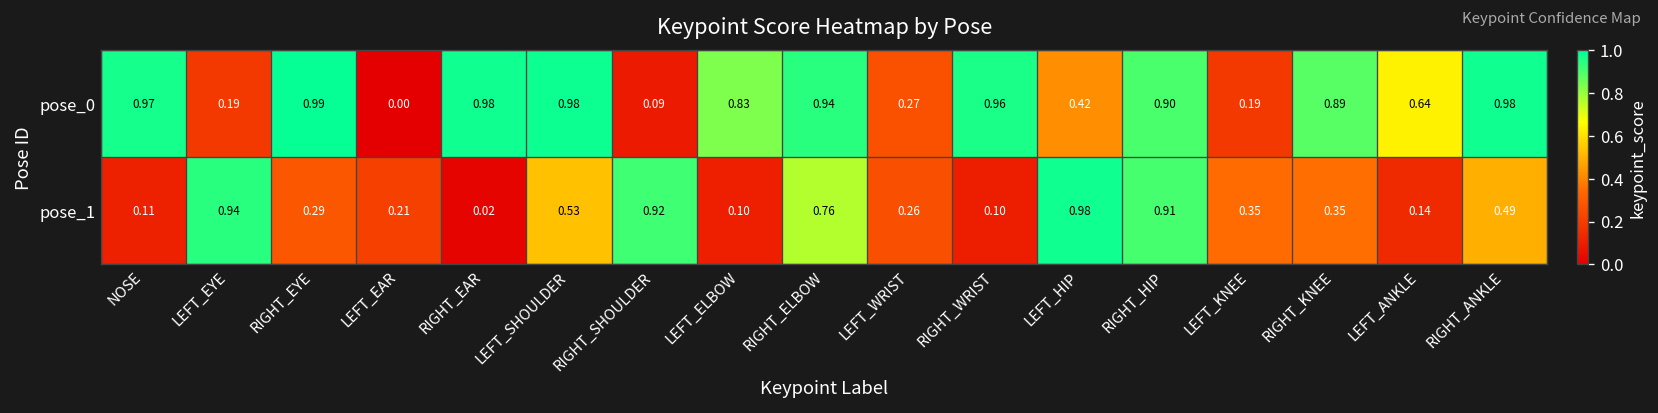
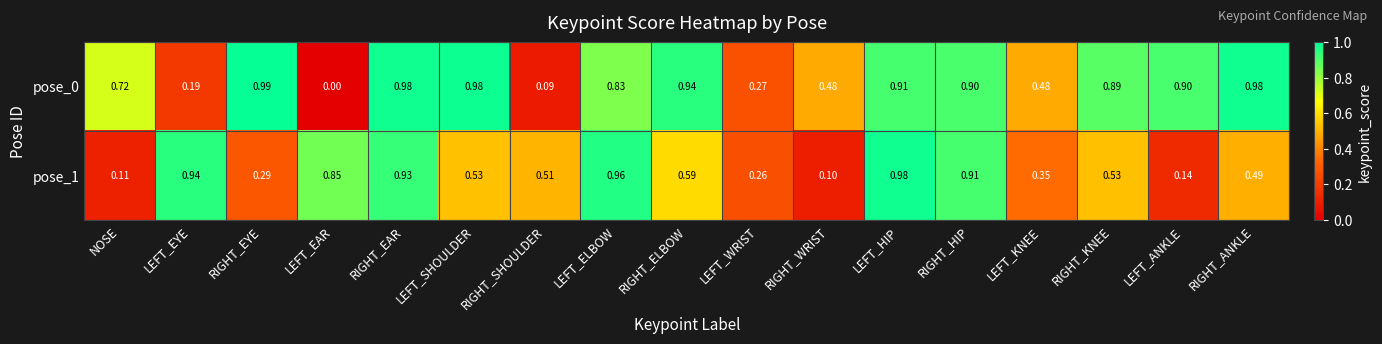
pose_0, NOSE: 0.97 -> 0.72
pose_0, RIGHT_WRIST: 0.96 -> 0.48
pose_0, LEFT_HIP: 0.42 -> 0.91
pose_0, LEFT_KNEE: 0.19 -> 0.48
pose_0, LEFT_ANKLE: 0.64 -> 0.90
pose_1, LEFT_EAR: 0.21 -> 0.85
pose_1, RIGHT_EAR: 0.02 -> 0.93
pose_1, RIGHT_SHOULDER: 0.92 -> 0.51
pose_1, LEFT_ELBOW: 0.10 -> 0.96
pose_1, RIGHT_ELBOW: 0.76 -> 0.59
pose_1, RIGHT_KNEE: 0.35 -> 0.53
